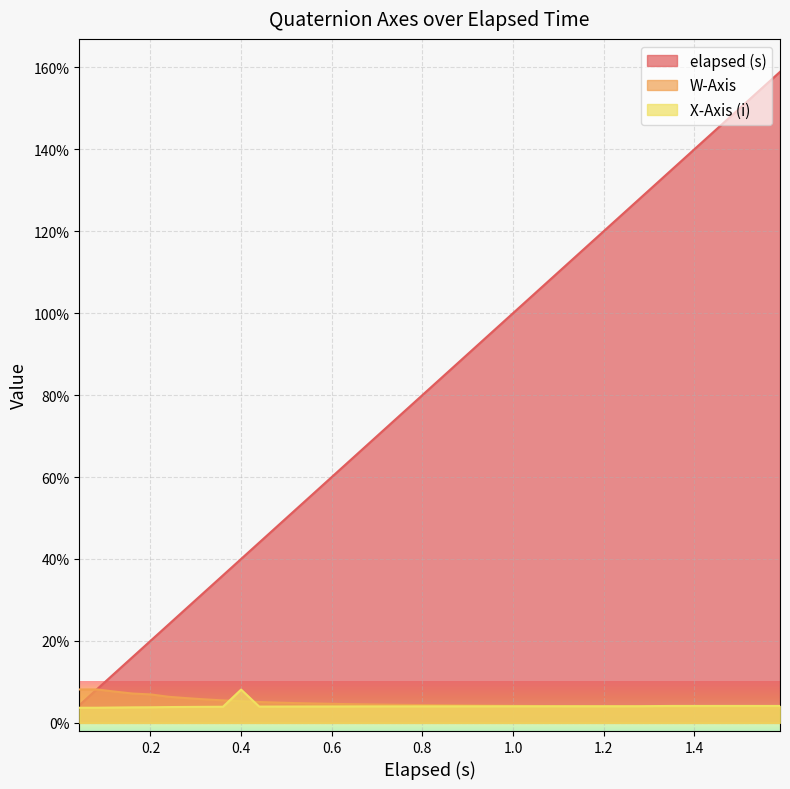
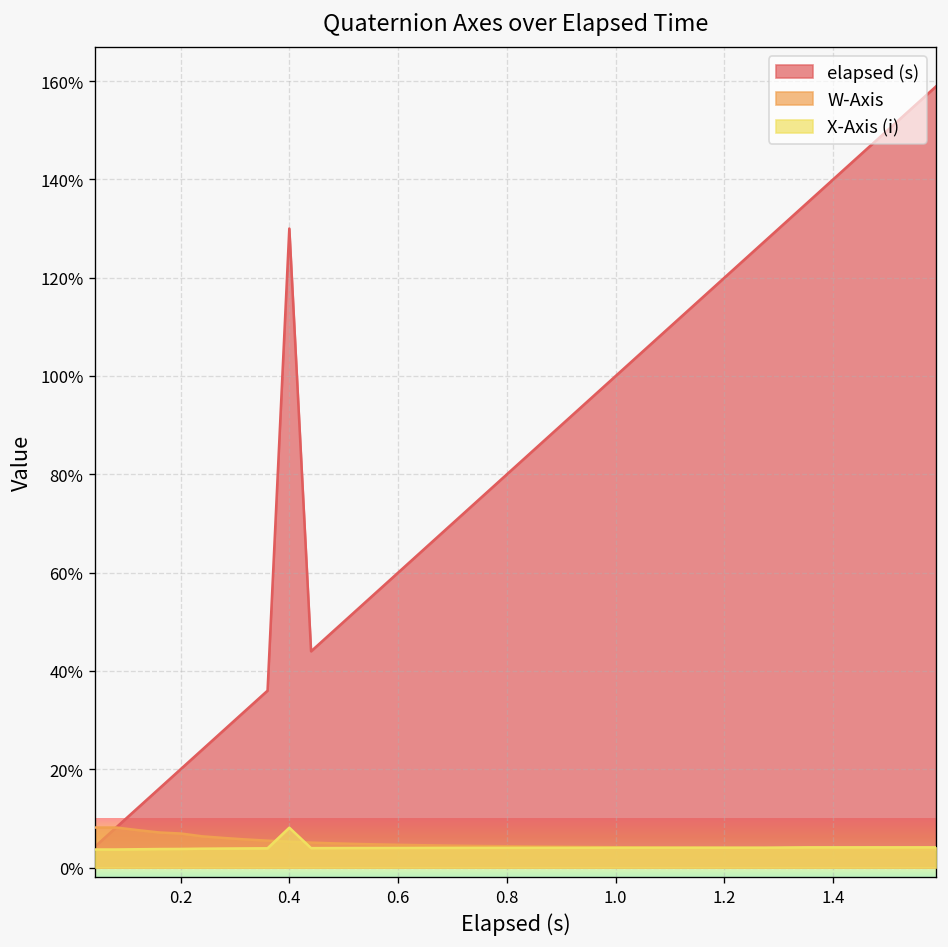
elapsed (s), 0.4: 40% -> 130%
